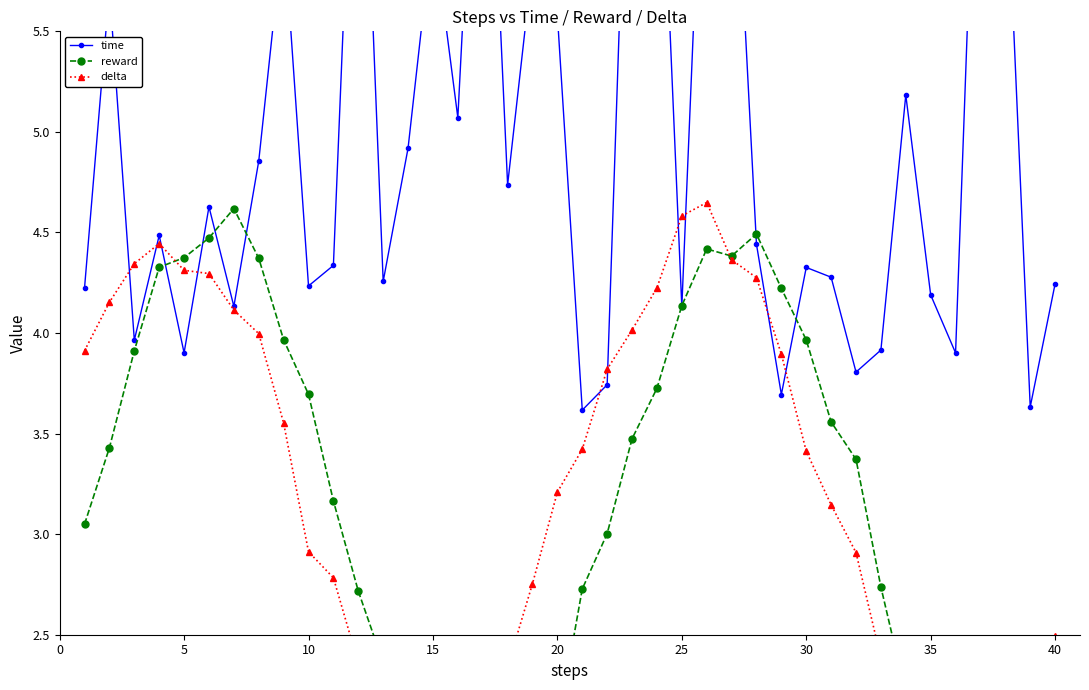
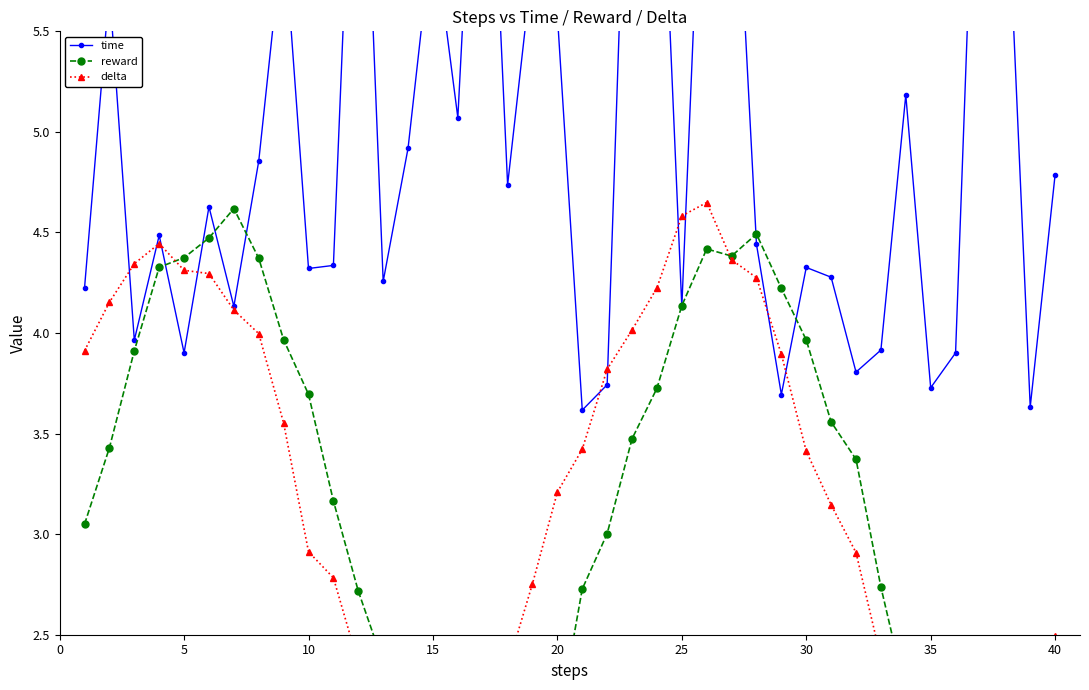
time, 10: 4.23 -> 4.32
time, 35: 4.19 -> 3.73
time, 40: 4.24 -> 4.79
